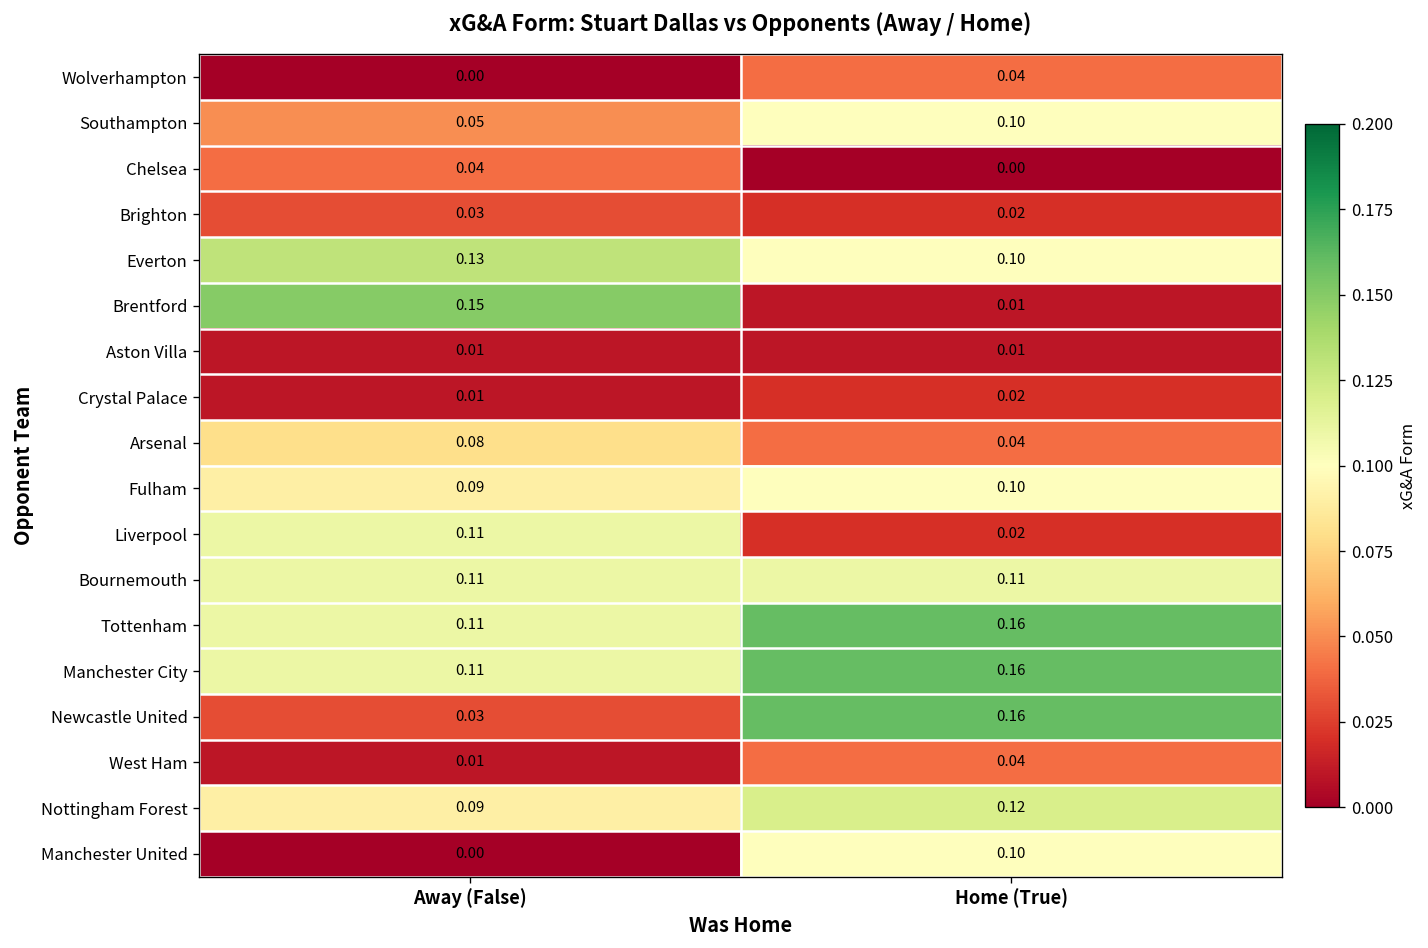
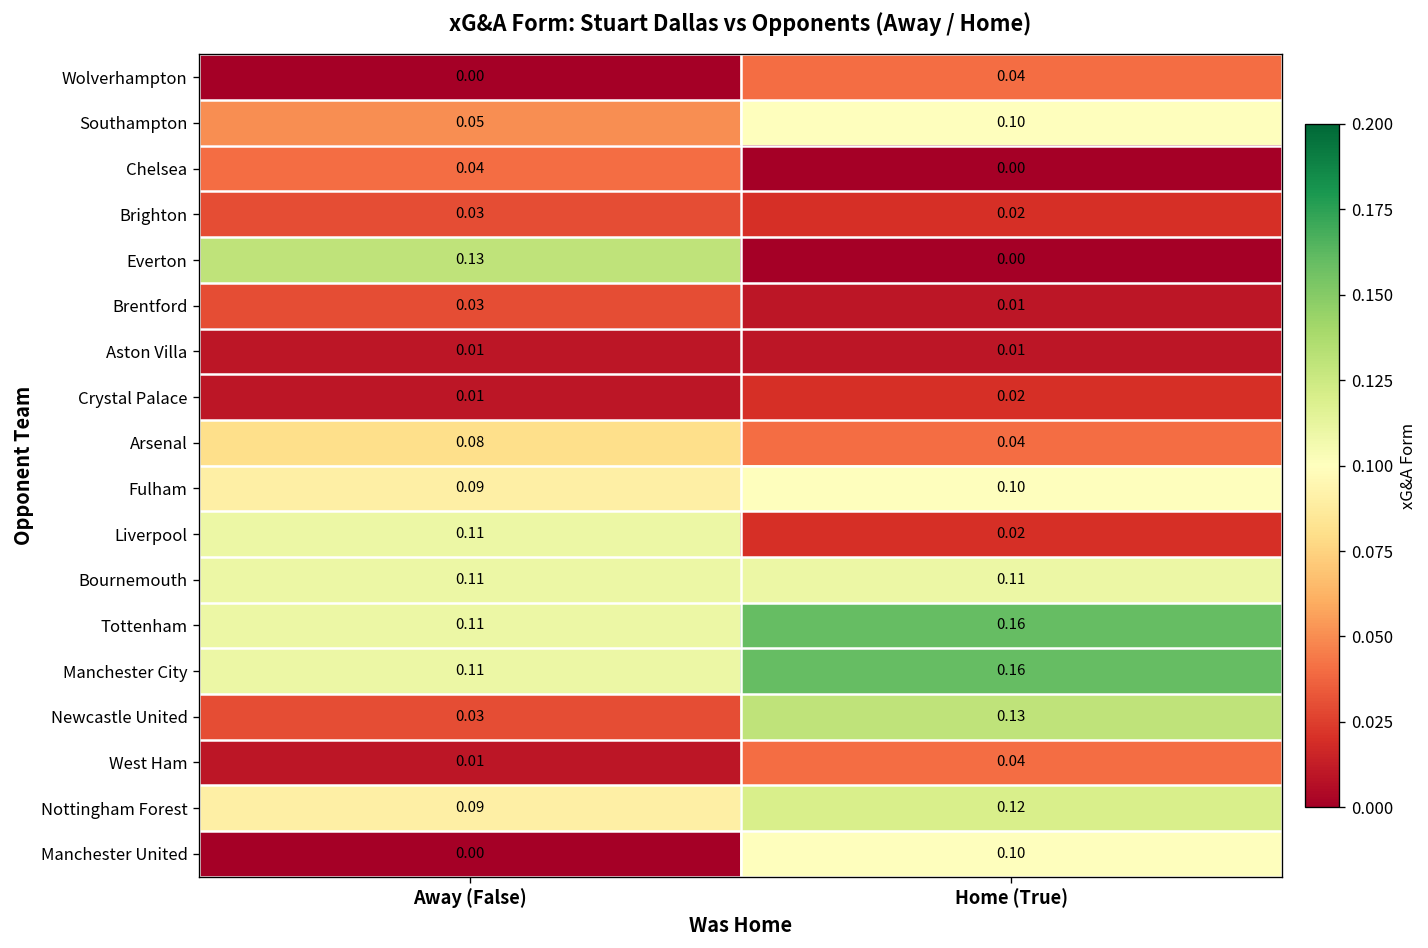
Everton, Home (True): 0.10 -> 0.00
Brentford, Away (False): 0.15 -> 0.03
Newcastle United, Home (True): 0.16 -> 0.13
